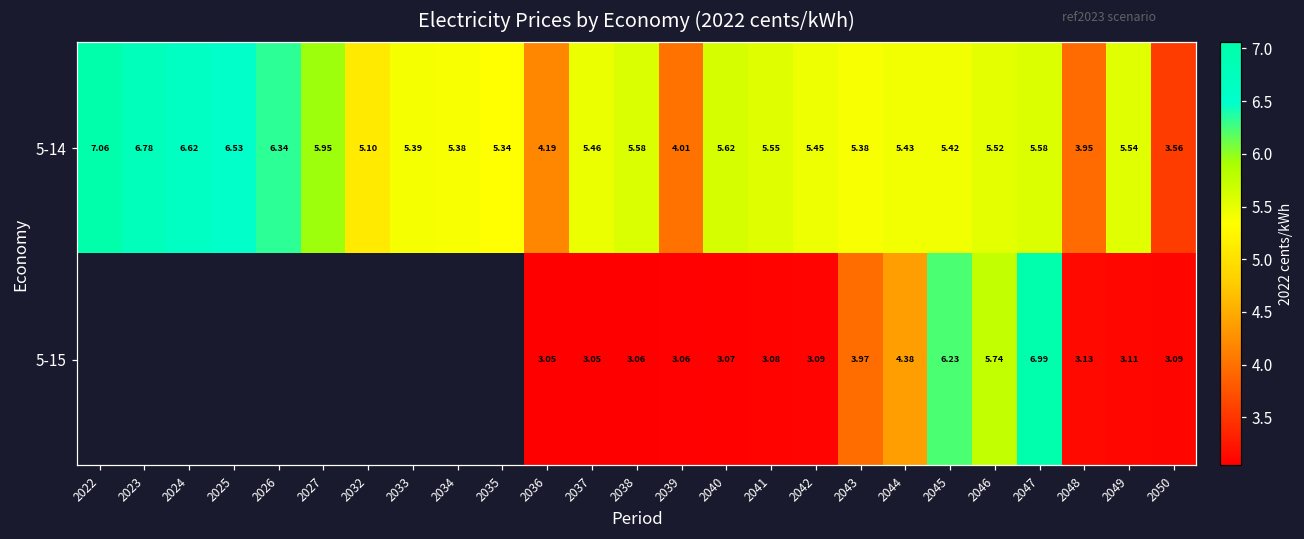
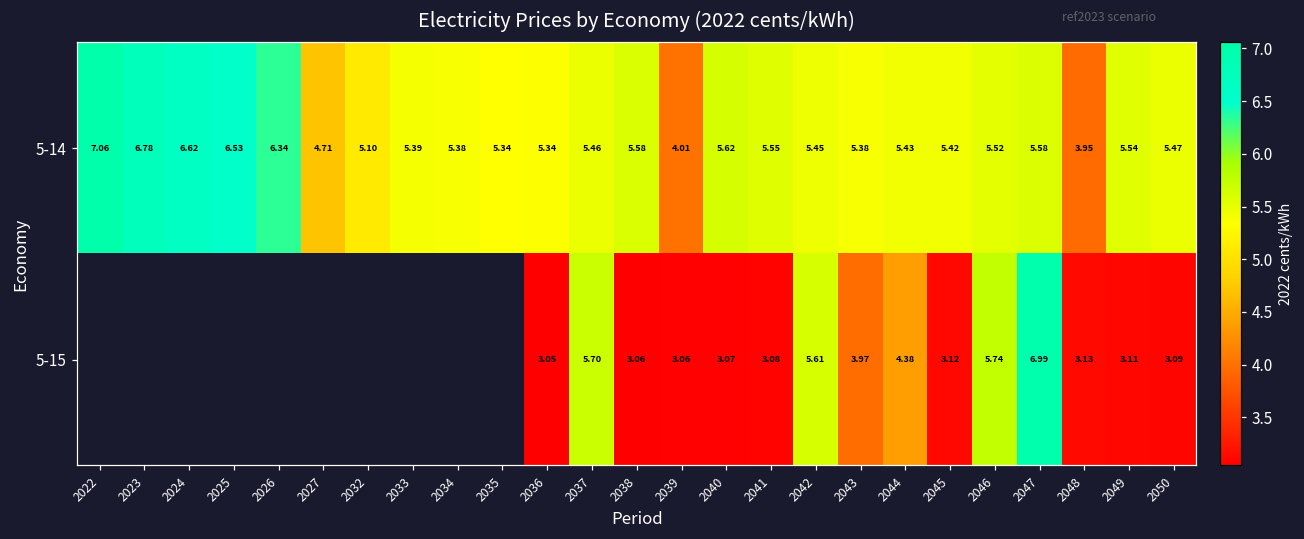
5-14, 2027: 5.95 -> 4.71
5-14, 2036: 4.19 -> 5.34
5-14, 2050: 3.56 -> 5.47
5-15, 2037: 3.05 -> 5.70
5-15, 2042: 3.09 -> 5.61
5-15, 2045: 6.23 -> 3.12
